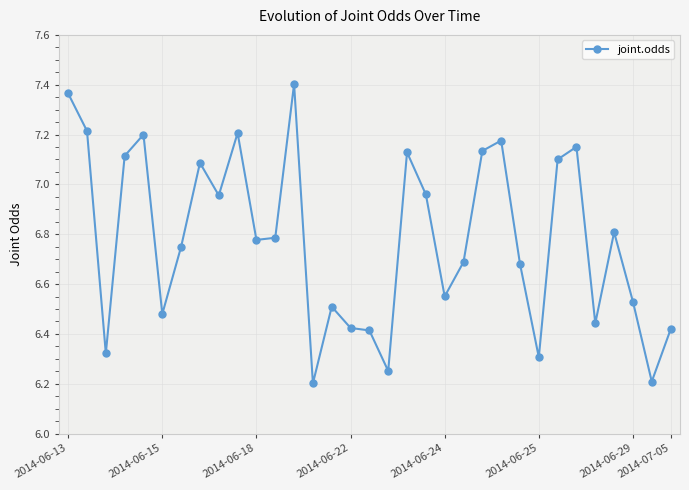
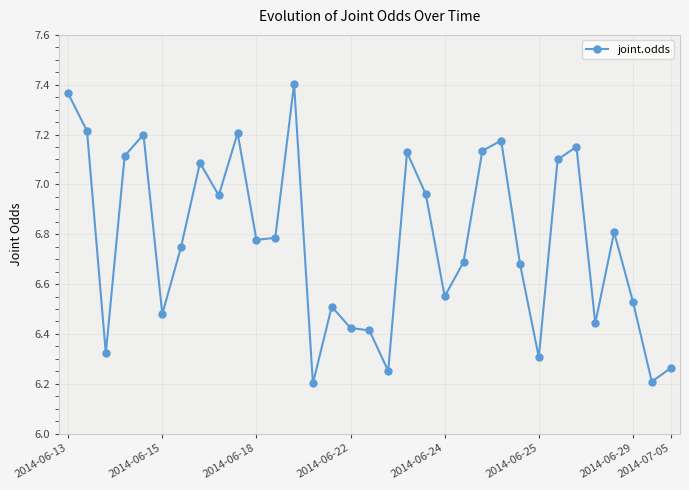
2014-07-05: 6.42 -> 6.26
